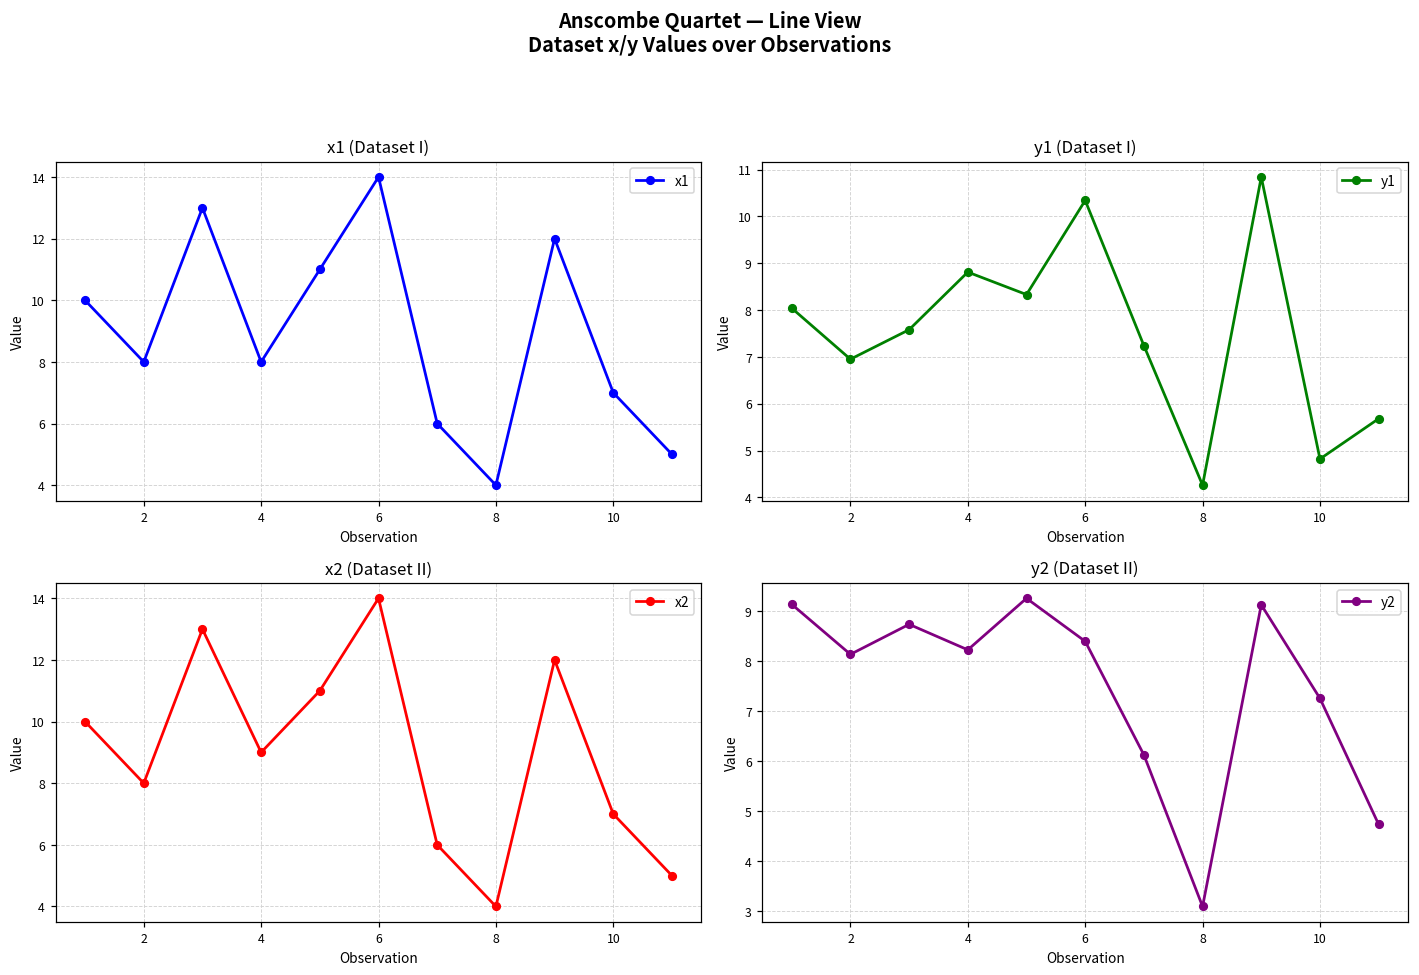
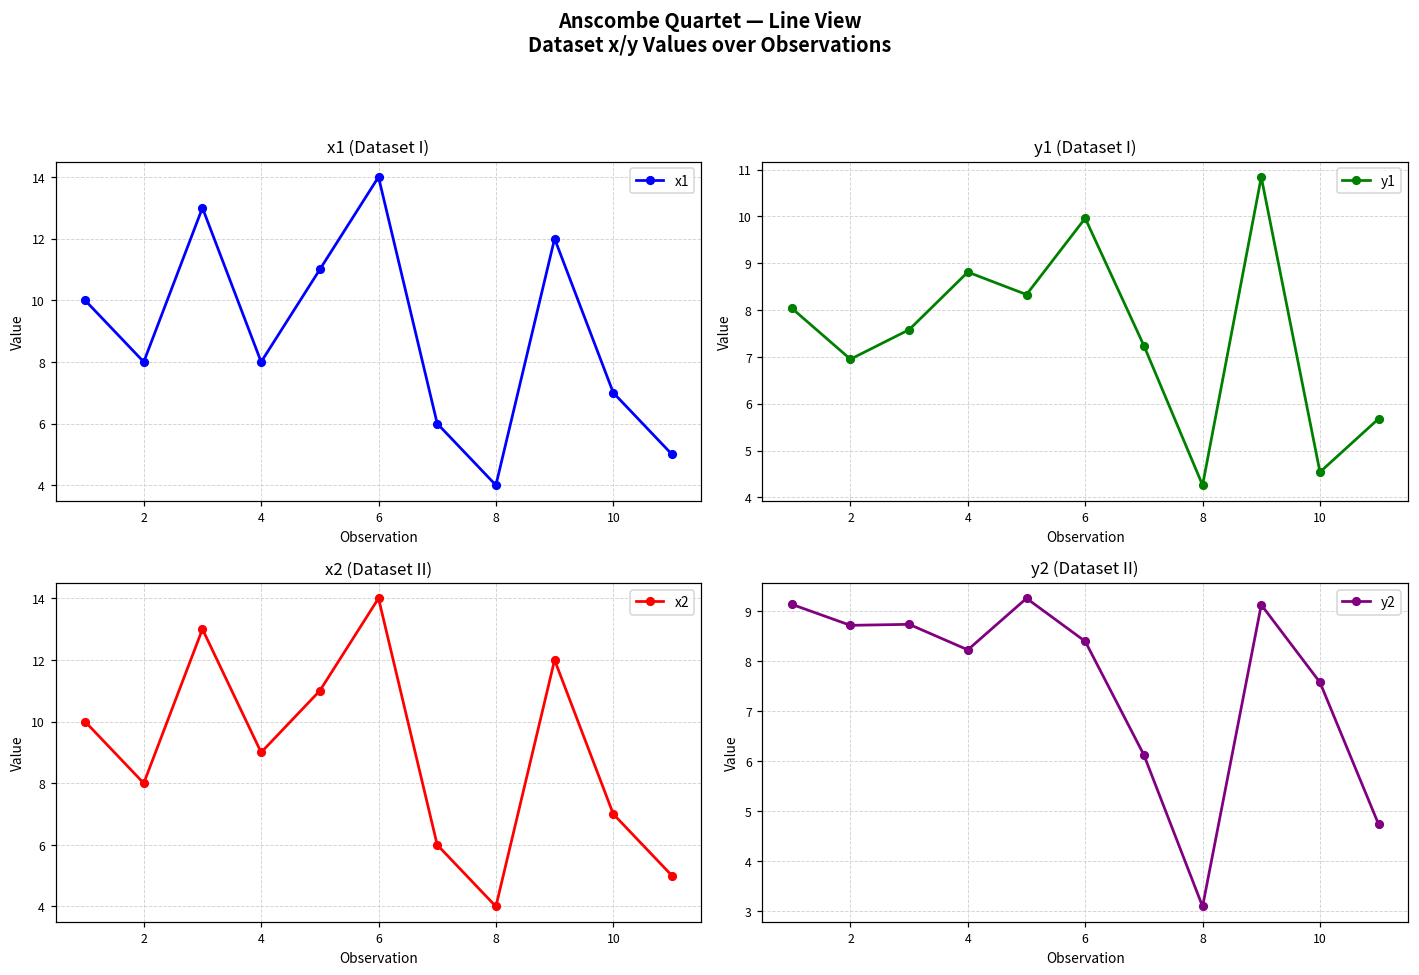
y1 (Dataset I), 6: 10.3 -> 10.0
y1 (Dataset I), 10: 4.8 -> 4.5
y2 (Dataset II), 2: 8.1 -> 8.7
y2 (Dataset II), 10: 7.3 -> 7.6
